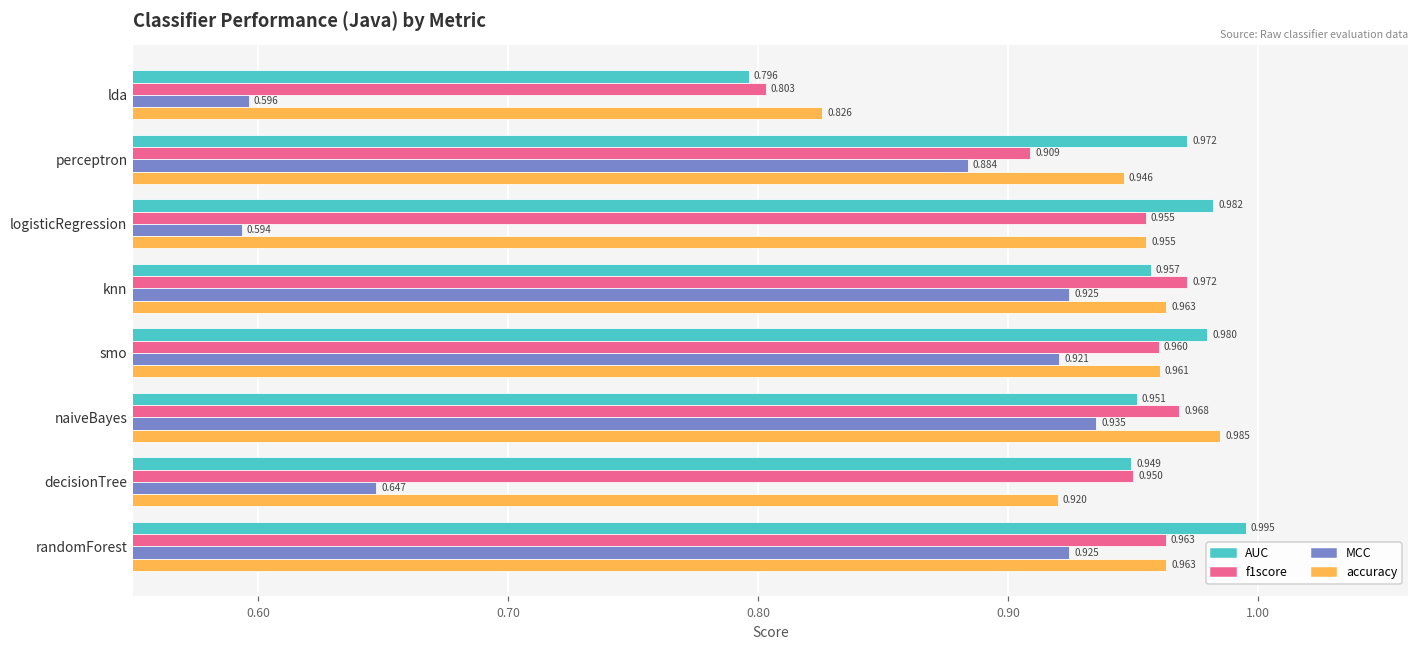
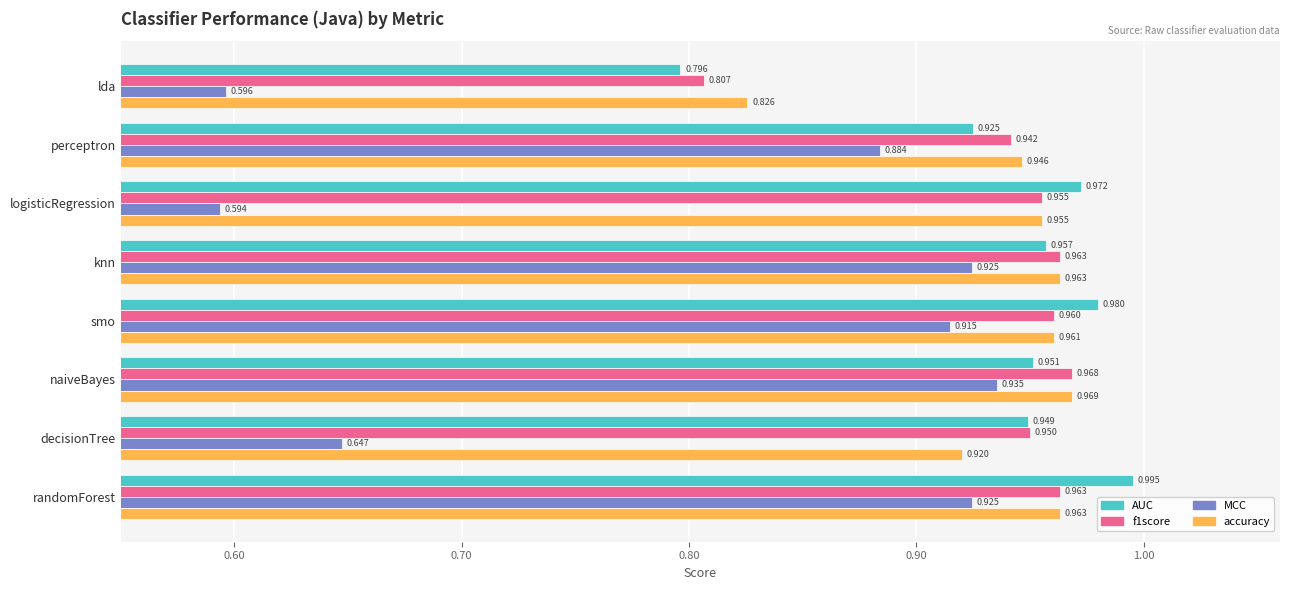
f1score, lda: 0.803 -> 0.807
AUC, perceptron: 0.972 -> 0.925
f1score, perceptron: 0.909 -> 0.942
AUC, logisticRegression: 0.982 -> 0.972
f1score, knn: 0.972 -> 0.963
MCC, smo: 0.921 -> 0.915
accuracy, naiveBayes: 0.985 -> 0.969
